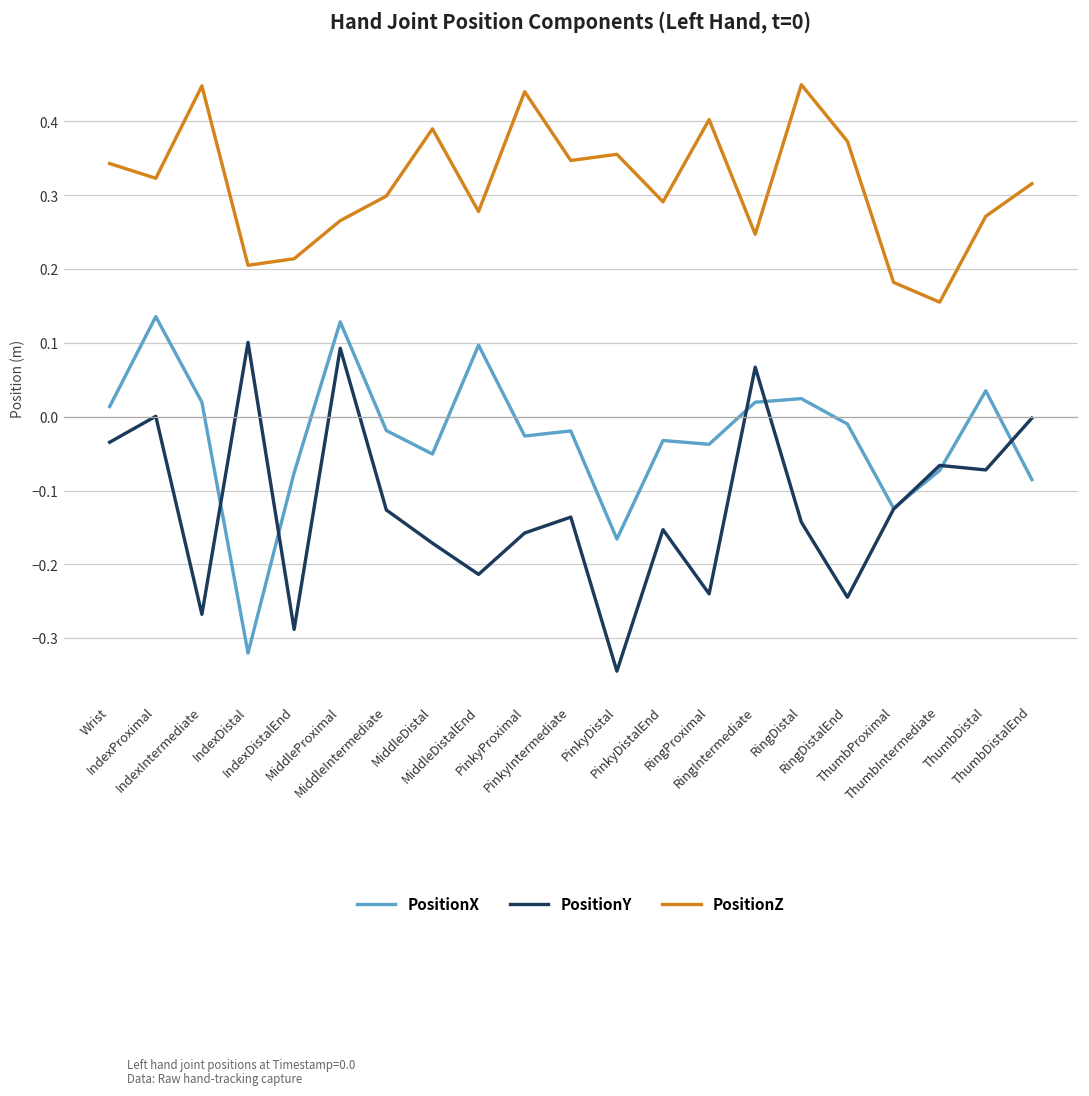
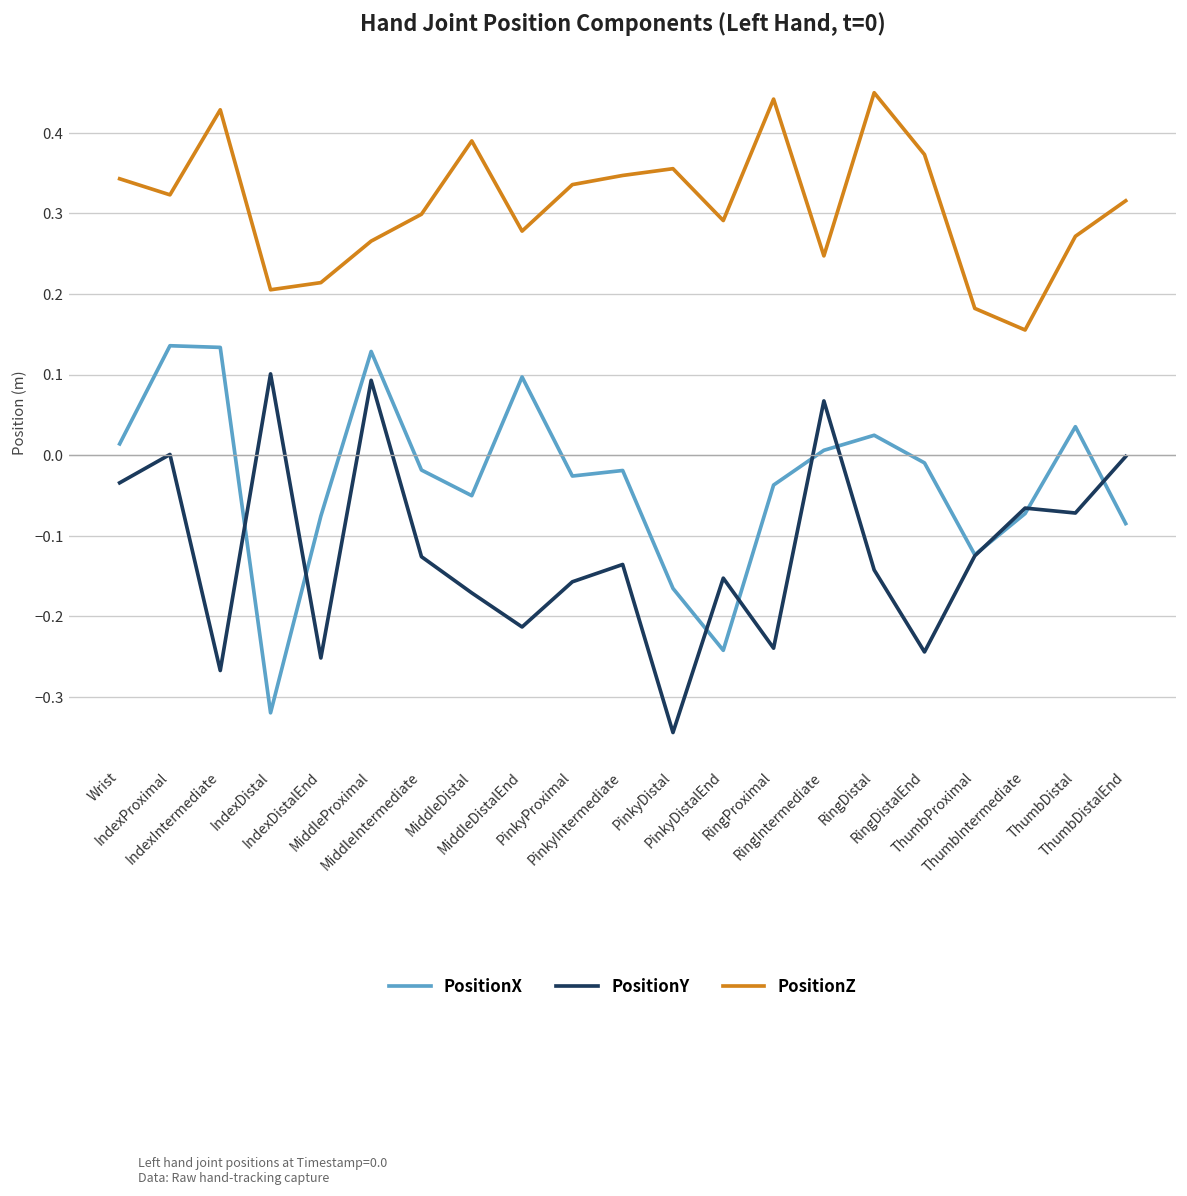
PositionX, IndexIntermediate: 0.02 -> 0.13
PositionZ, IndexIntermediate: 0.45 -> 0.43
PositionY, IndexDistalEnd: -0.29 -> -0.25
PositionZ, PinkyProximal: 0.44 -> 0.34
PositionX, PinkyDistalEnd: -0.03 -> -0.24
PositionZ, RingProximal: 0.40 -> 0.44
PositionX, RingIntermediate: 0.02 -> 0.01
